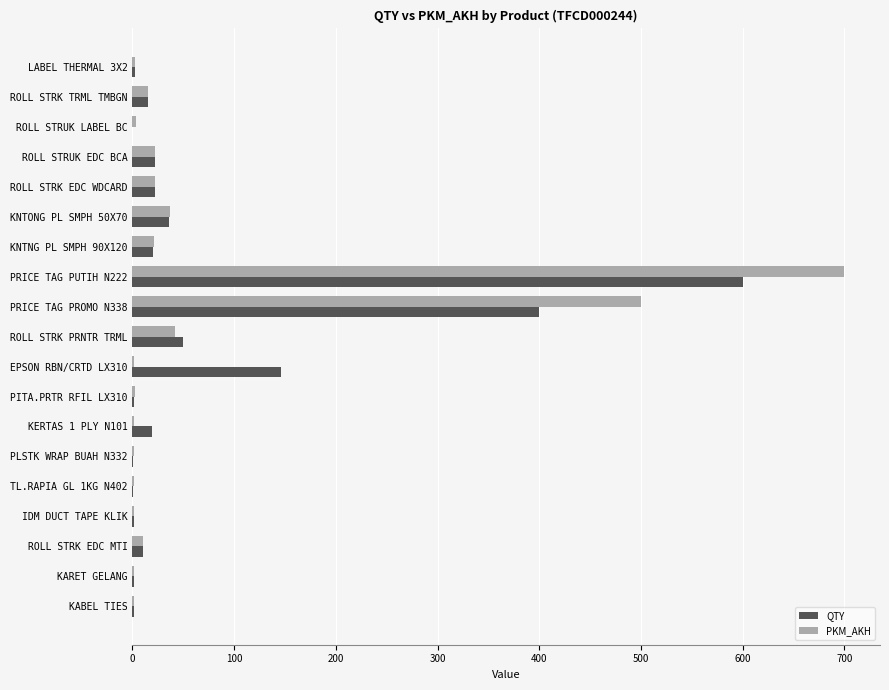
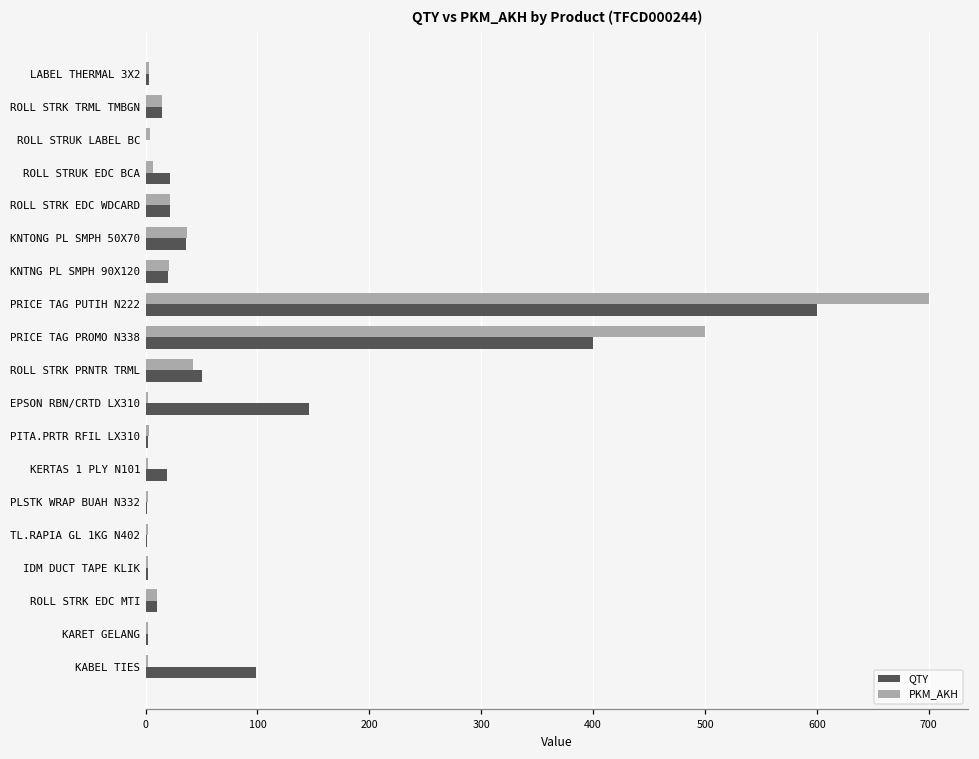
PKM_AKH, ROLL STRUK EDC BCA: 22 -> 7
QTY, KABEL TIES: 2 -> 99
